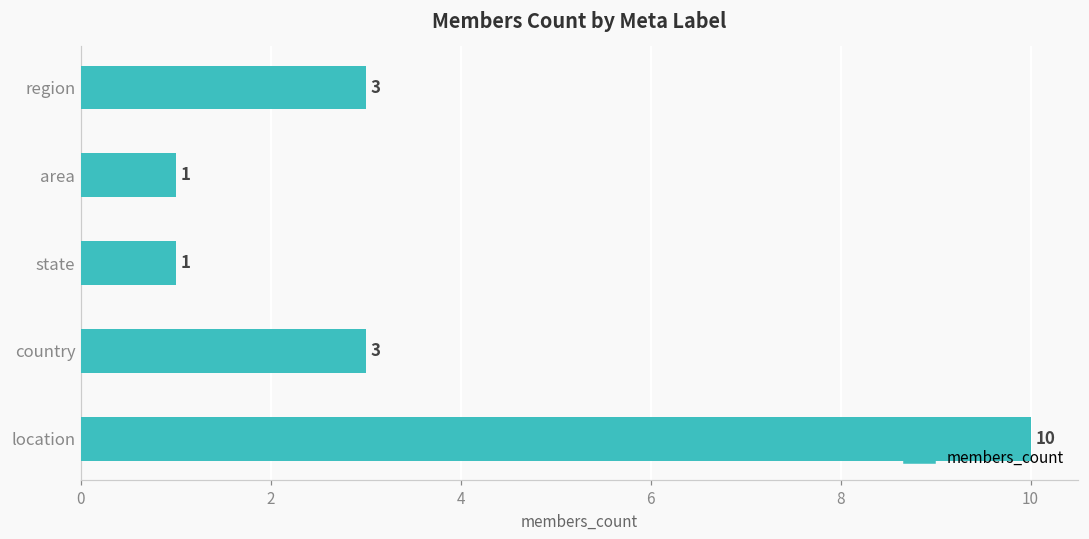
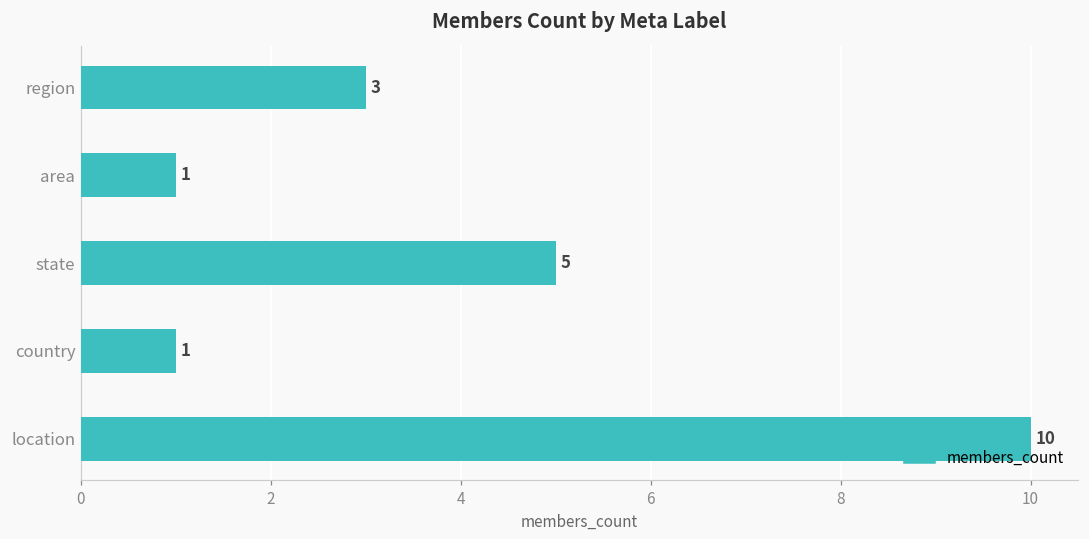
state: 1 -> 5
country: 3 -> 1
